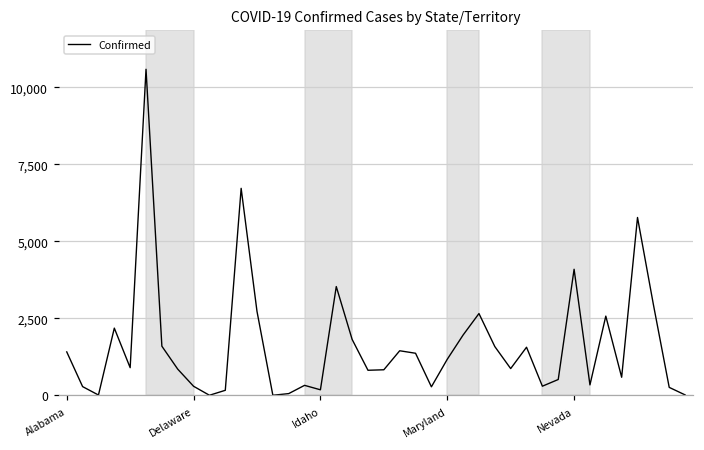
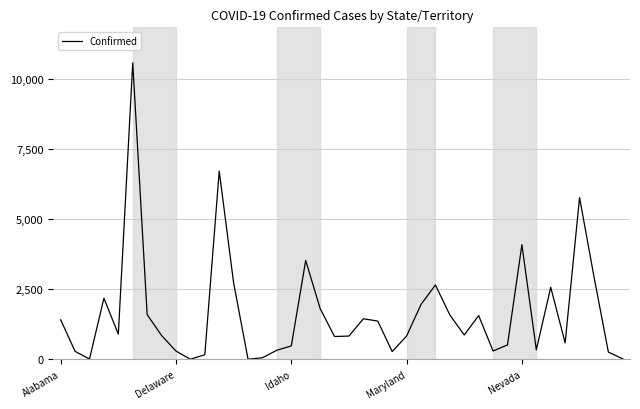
Idaho: 200 -> 500
Maryland: 1,200 -> 800
